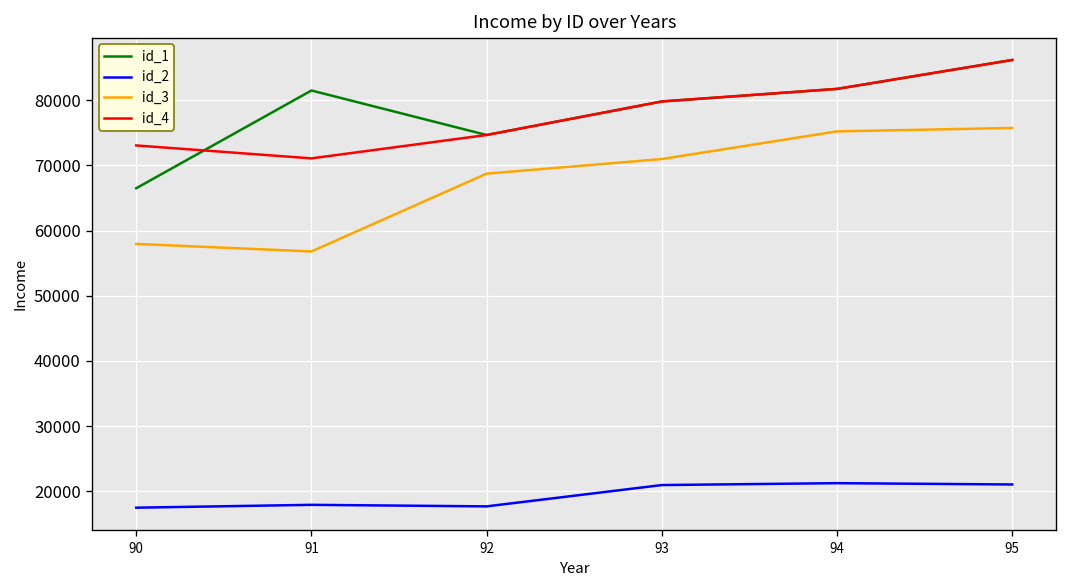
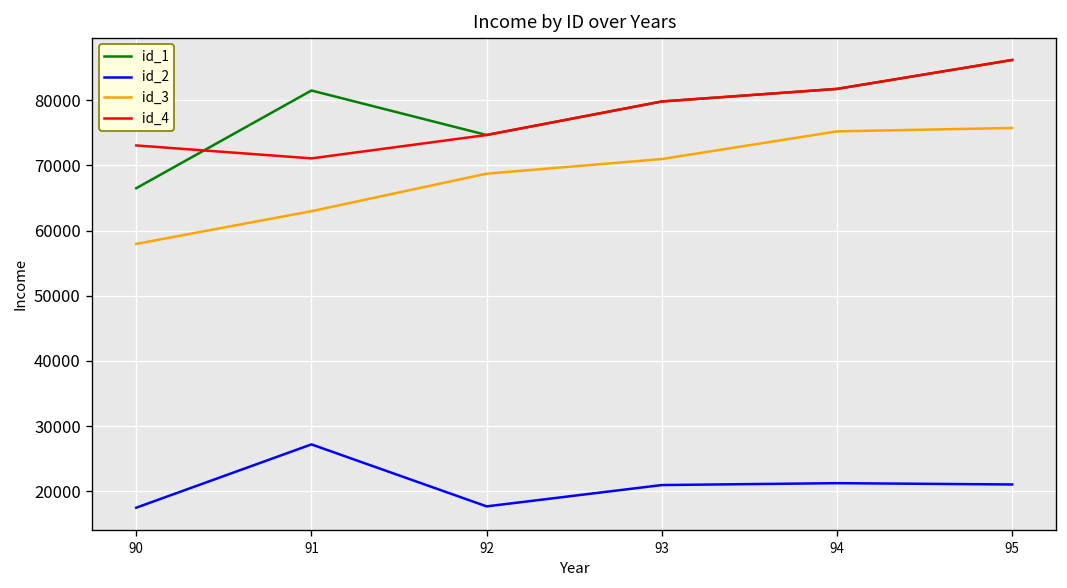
id_2, 91: 18000 -> 27000
id_3, 91: 57000 -> 63000
